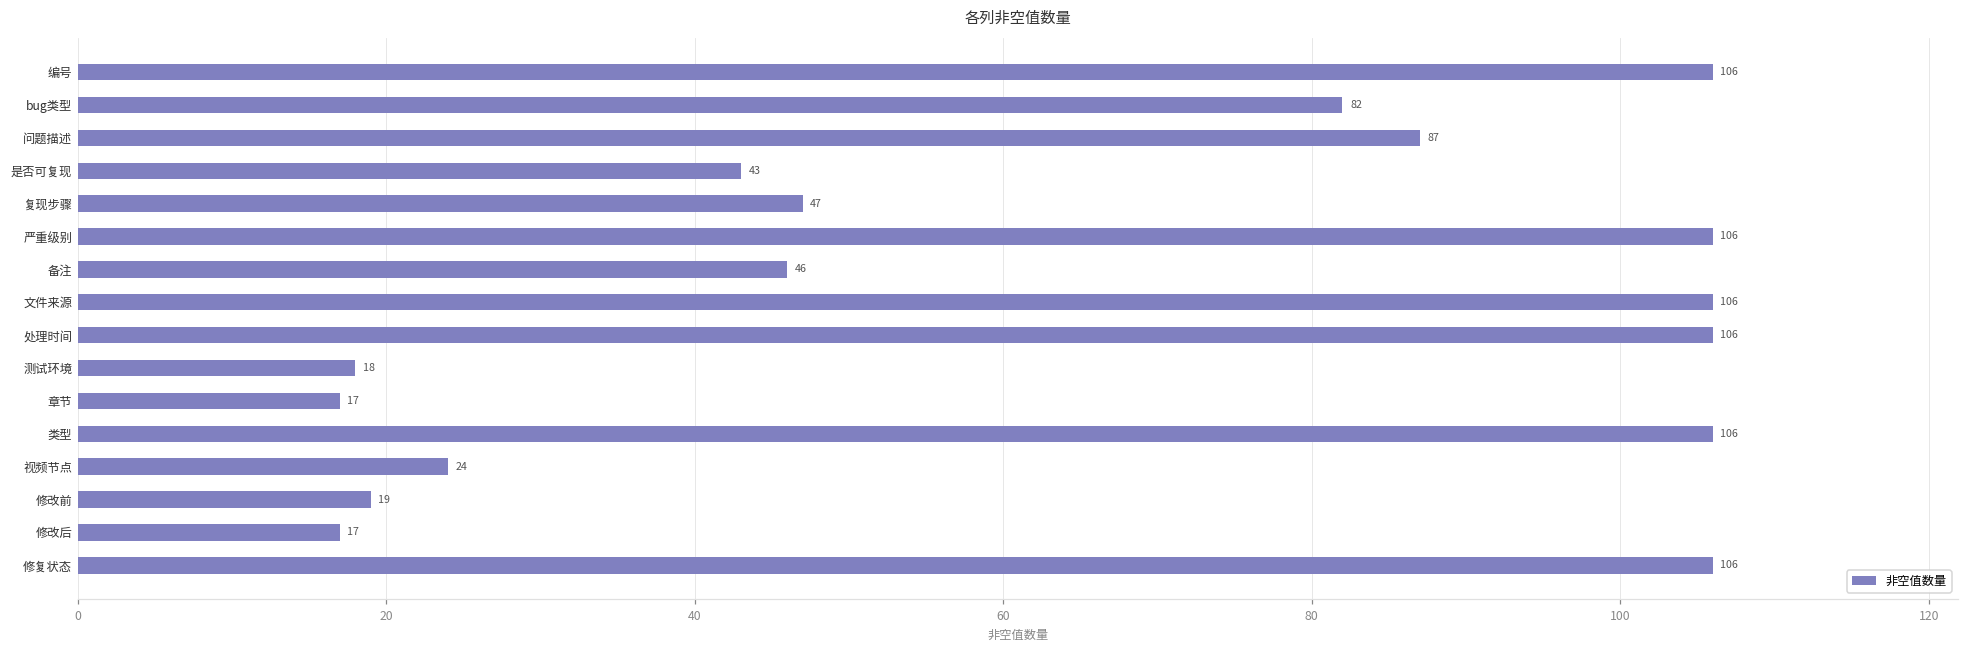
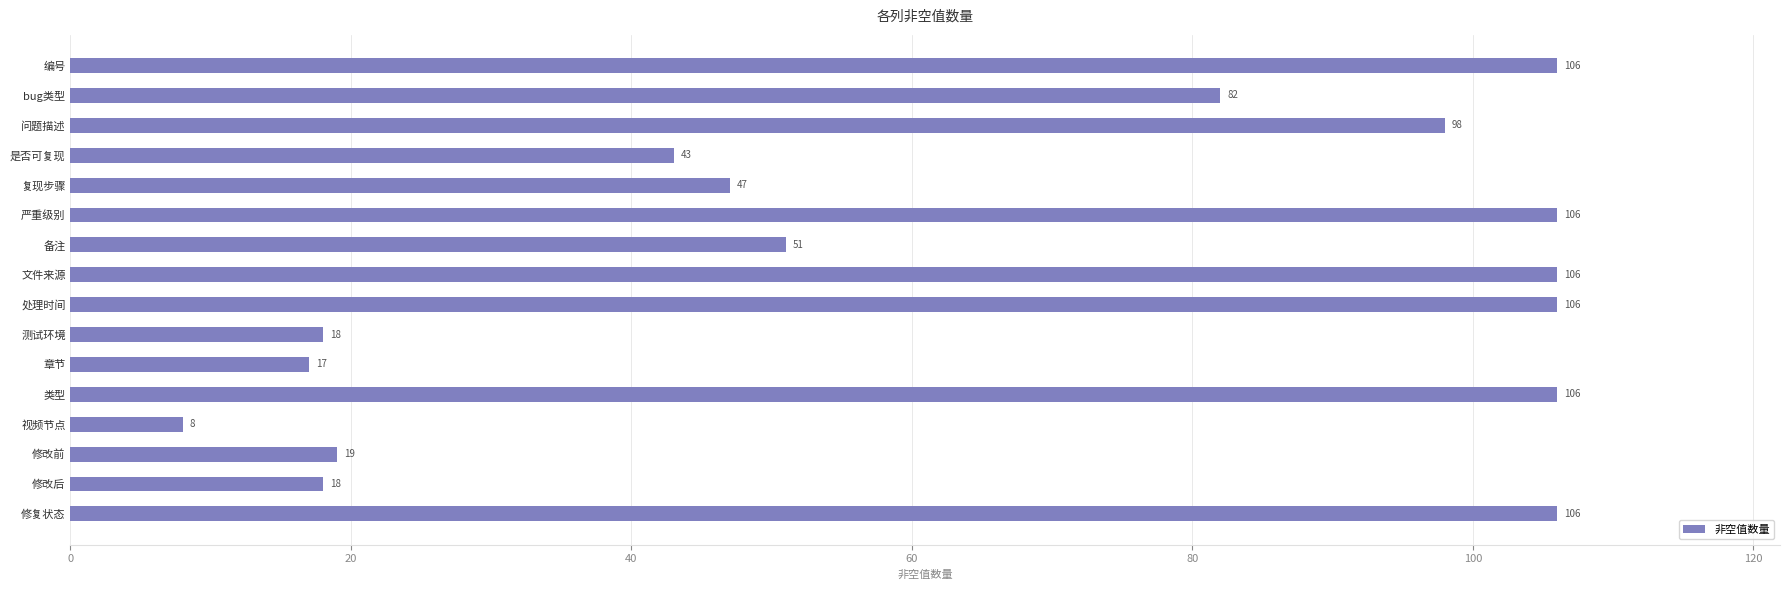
问题描述: 87 -> 98
备注: 46 -> 51
视频节点: 24 -> 8
修改后: 17 -> 18
